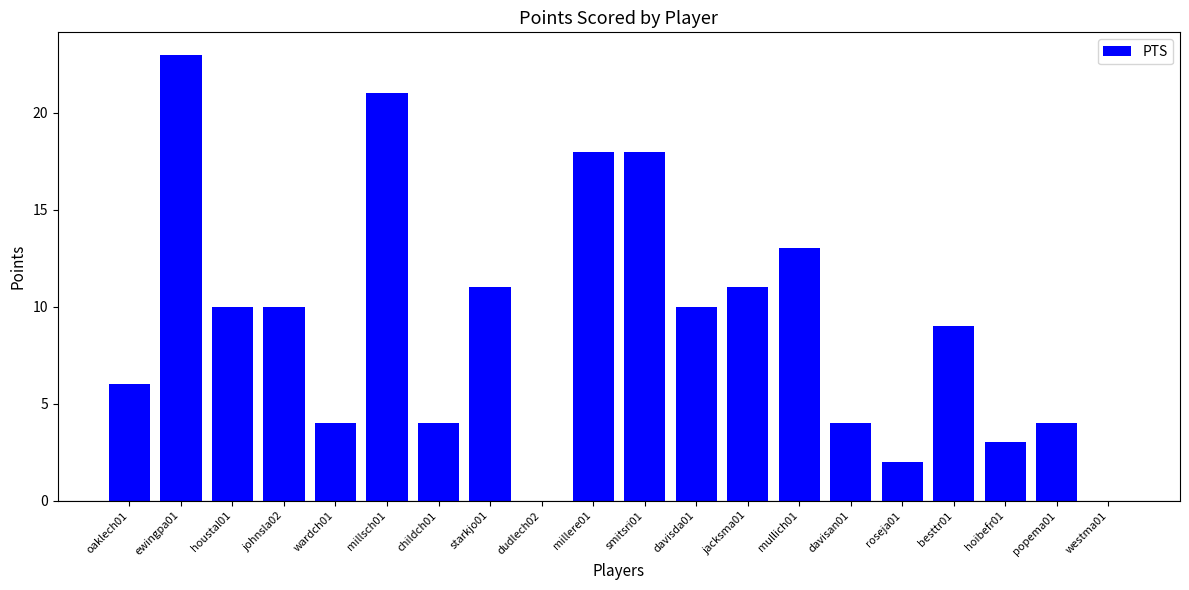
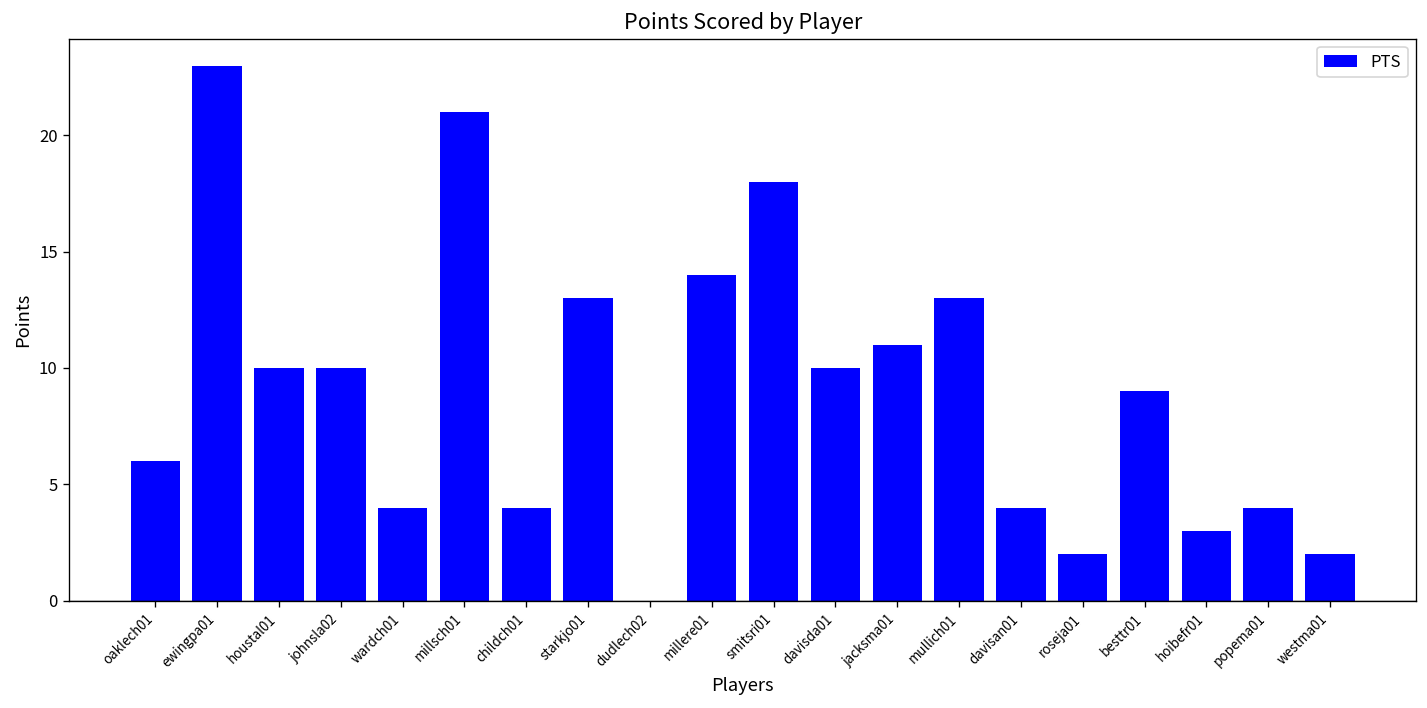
starkjo01: 11 -> 13
millere01: 18 -> 14
westma01: 0 -> 2
